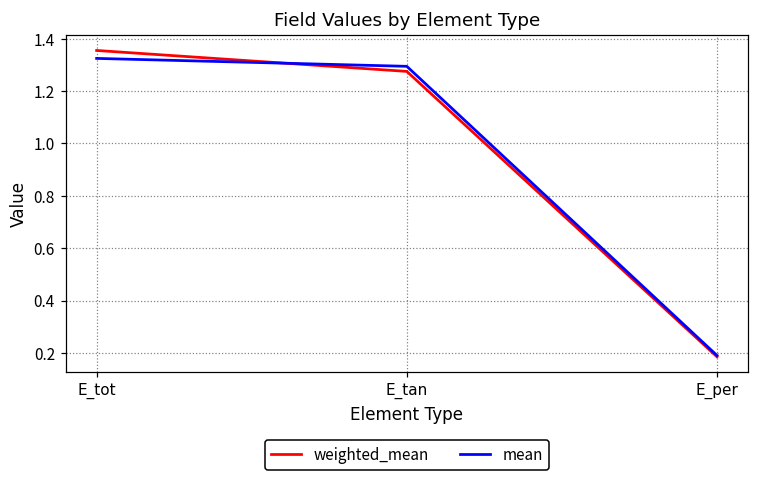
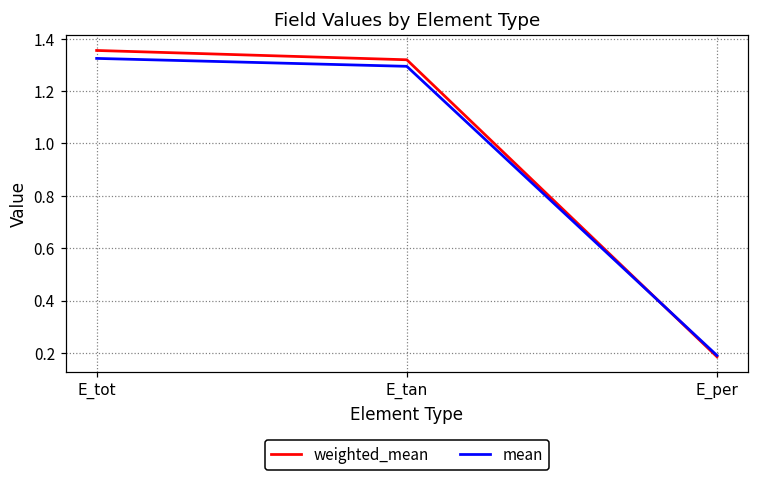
weighted_mean, E_tan: 1.28 -> 1.32
